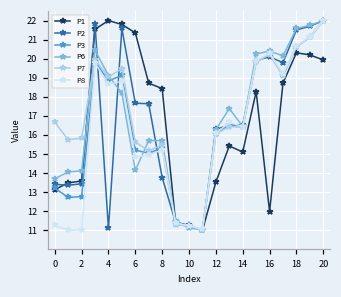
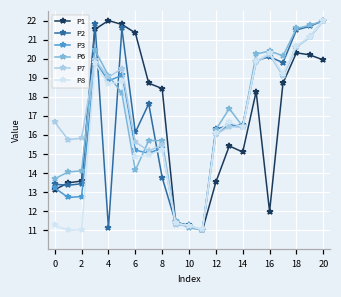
P2, 6: 17.7 -> 16.1
